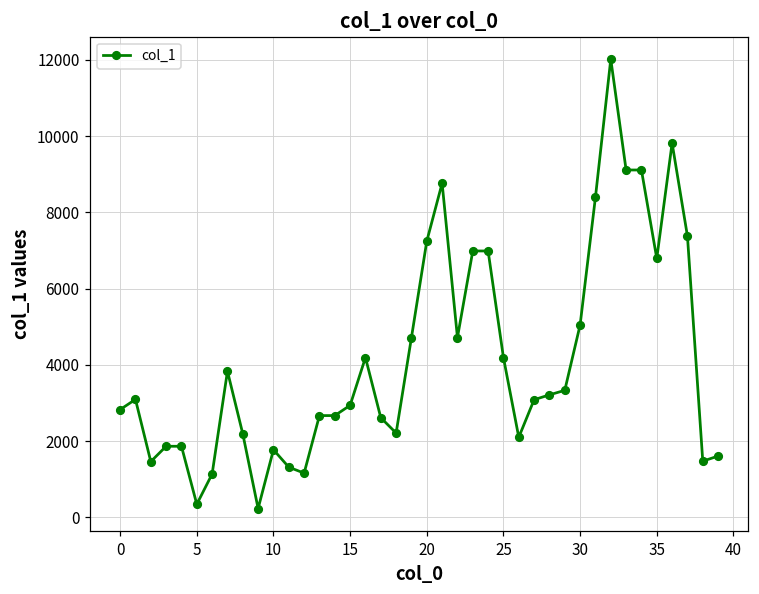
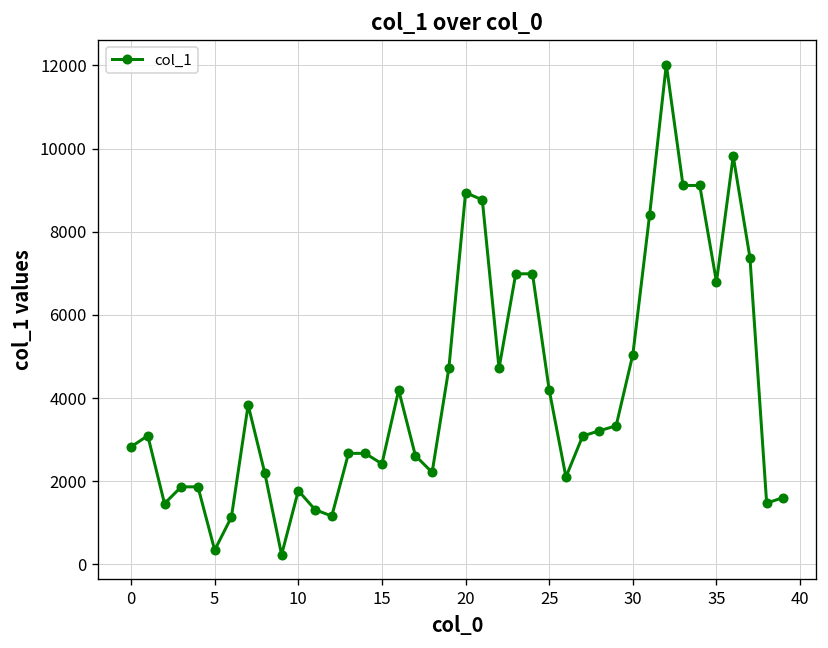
15: 2900 -> 2400
20: 7200 -> 8900
